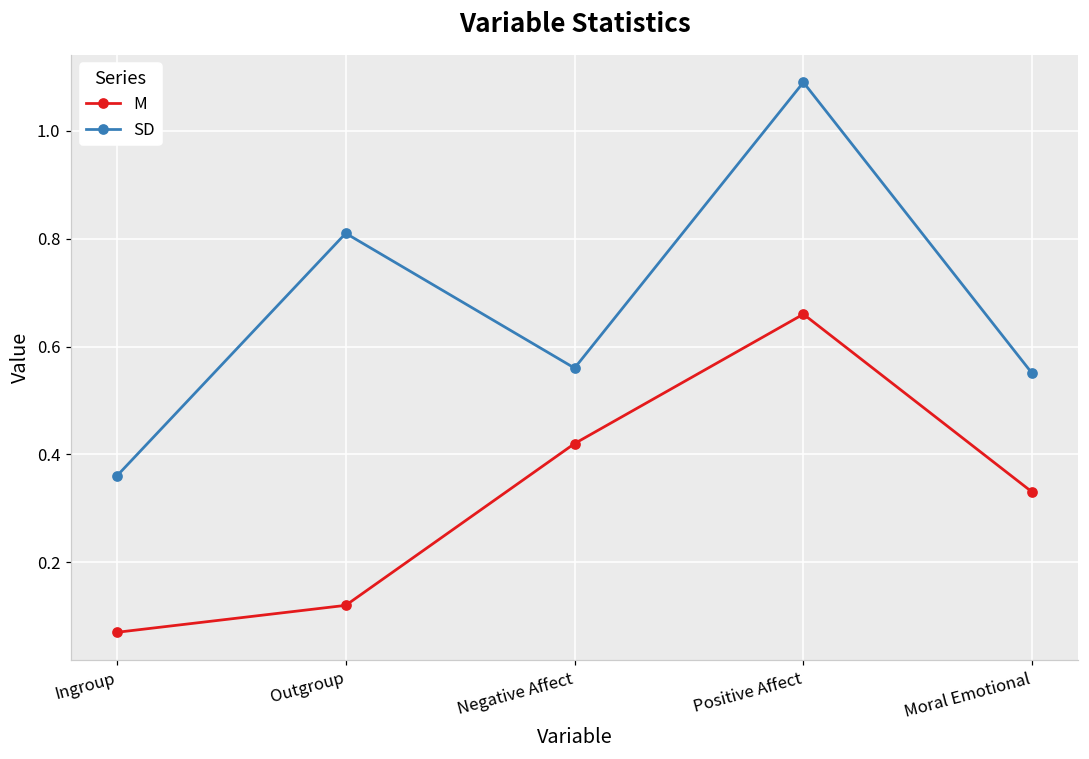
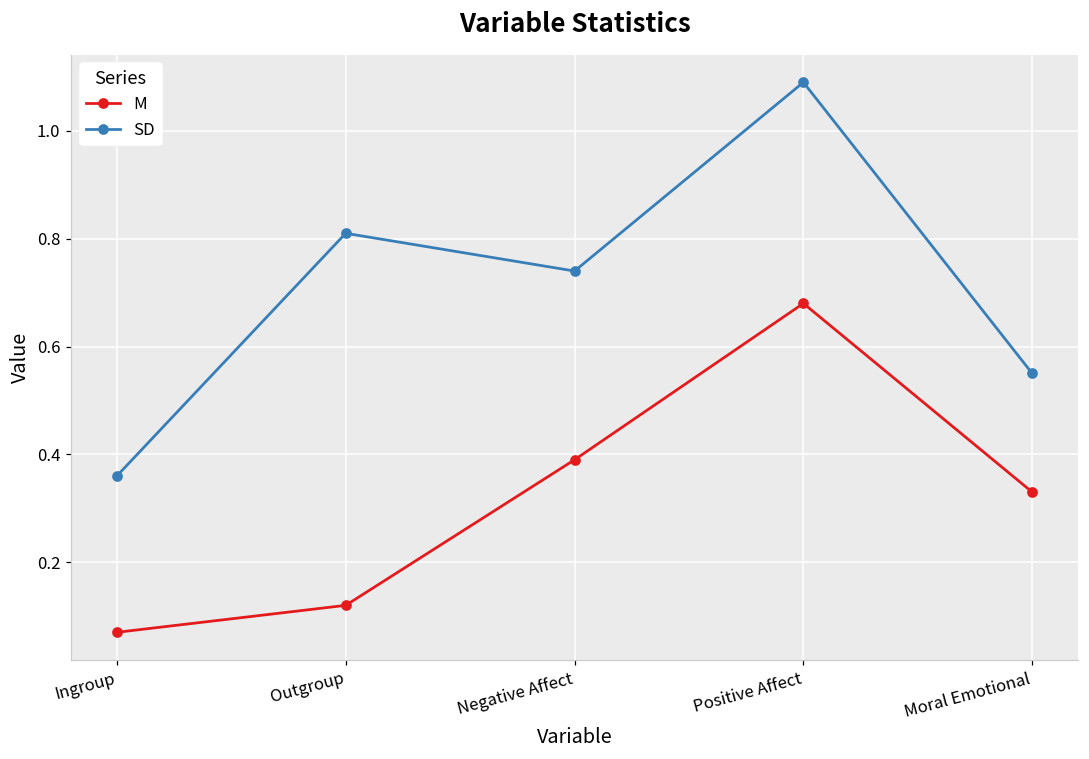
M, Negative Affect: 0.42 -> 0.39
SD, Negative Affect: 0.56 -> 0.74
M, Positive Affect: 0.66 -> 0.68
